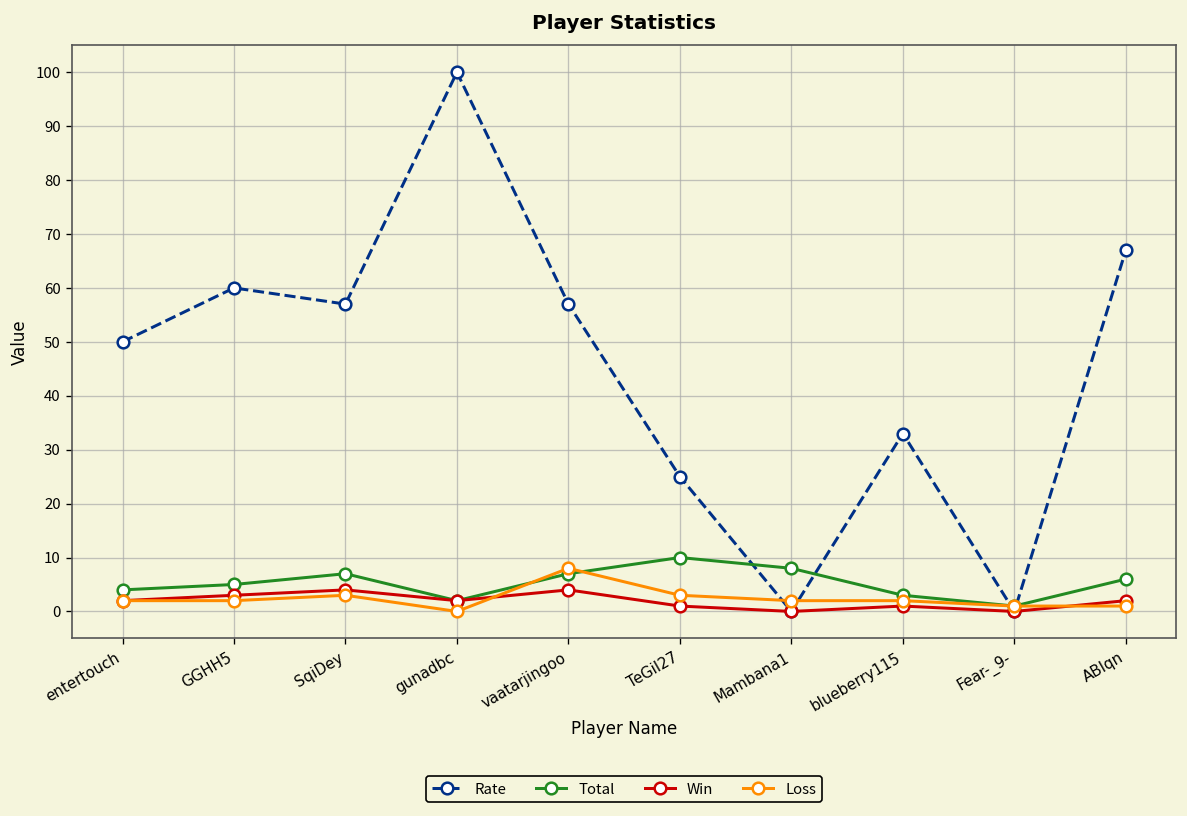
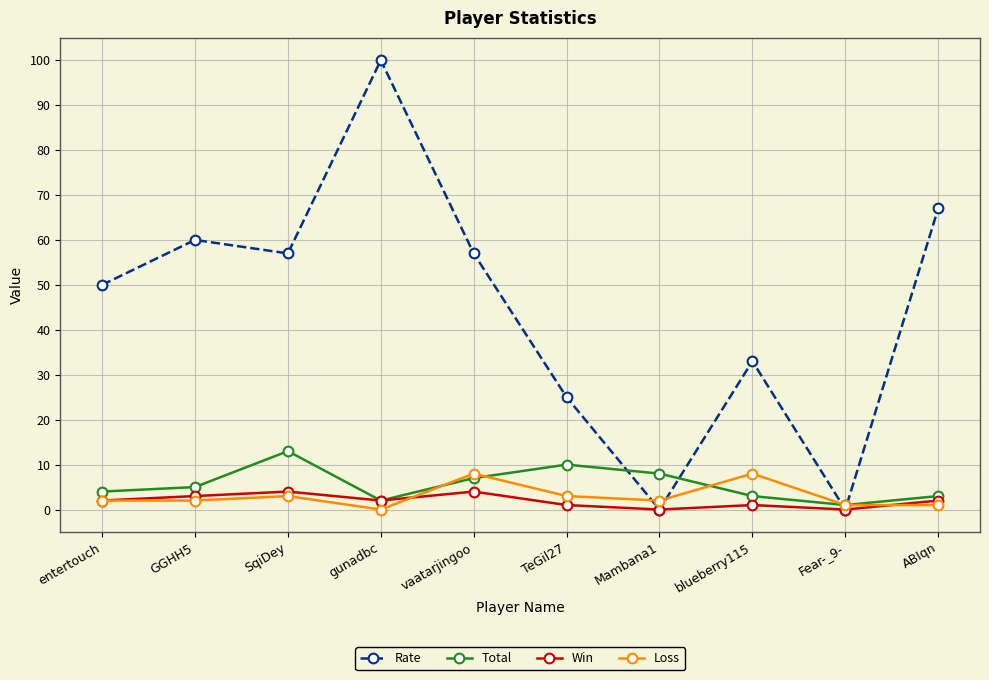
Total, SqiDey: 7 -> 13
Loss, blueberry115: 2 -> 8
Total, ABIqn: 6 -> 3
